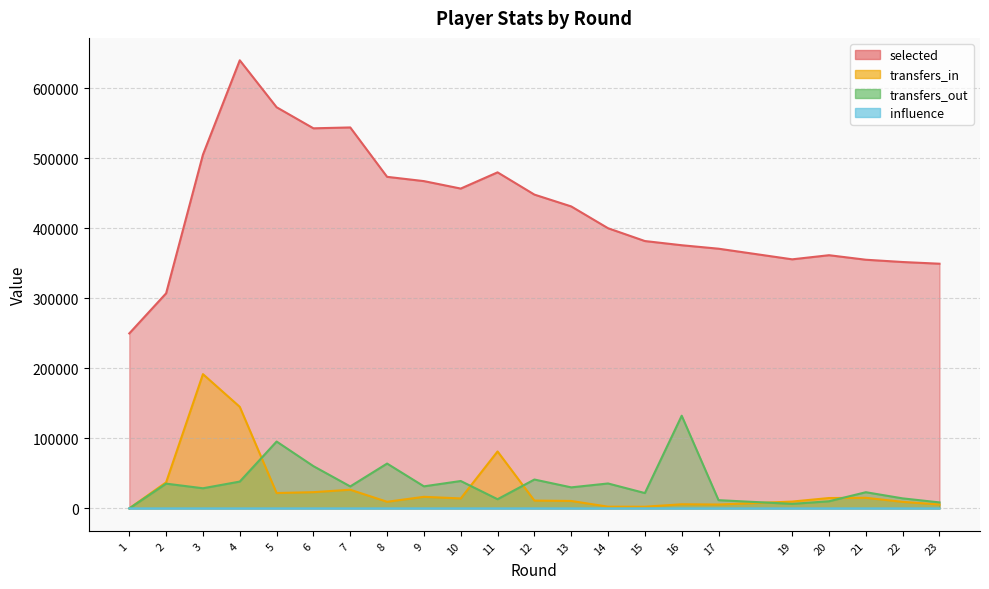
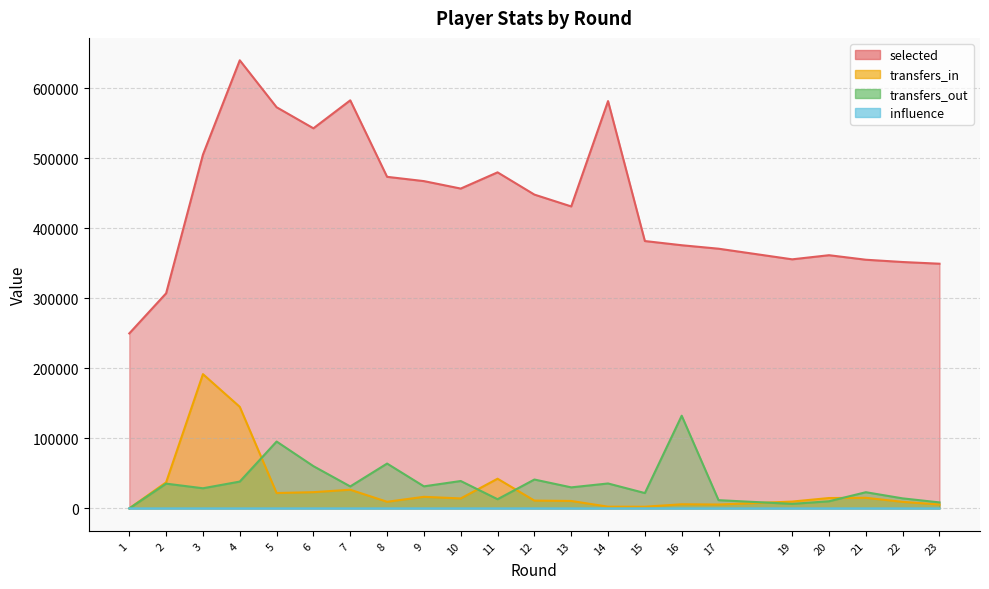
selected, 7: 540000 -> 580000
transfers_in, 11: 80000 -> 40000
selected, 14: 400000 -> 580000
